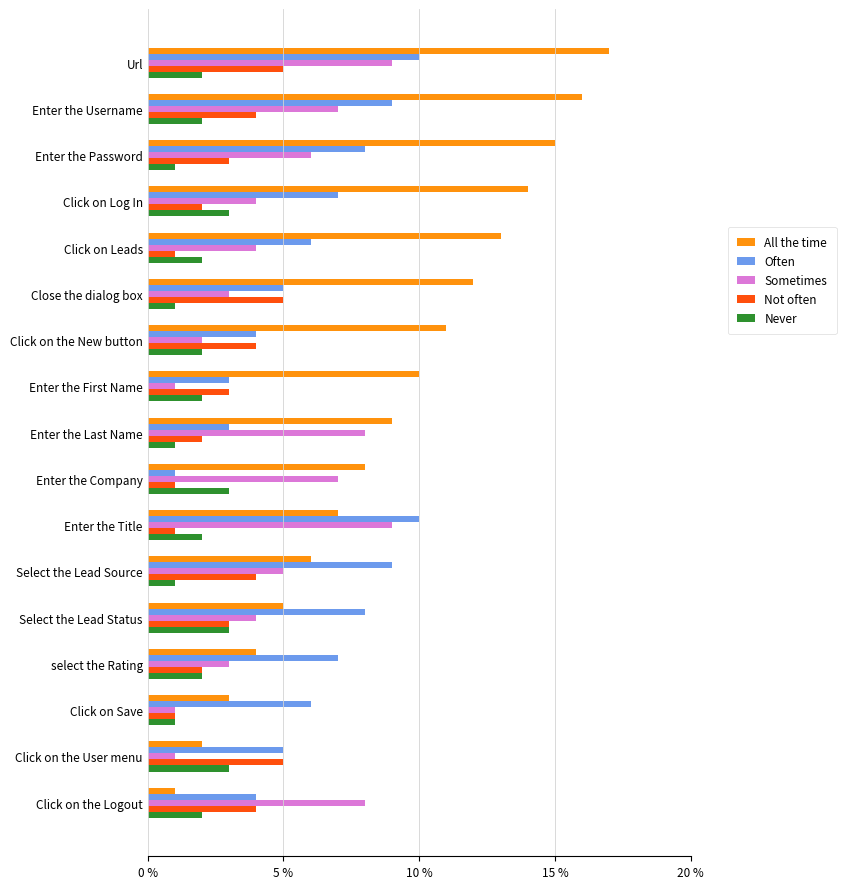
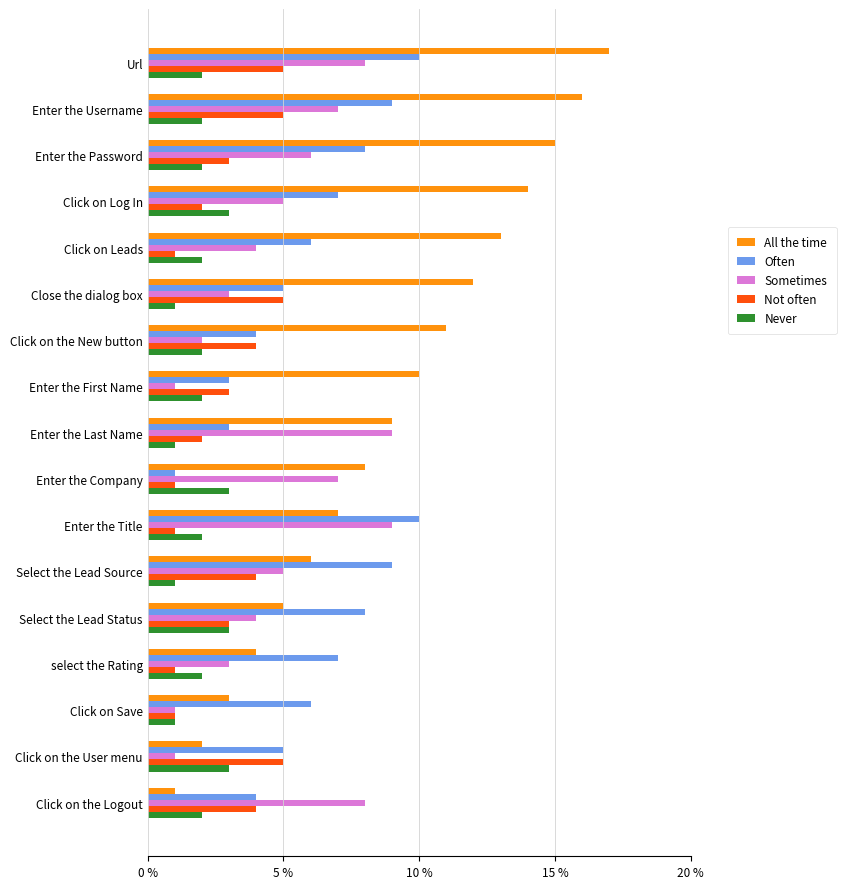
Sometimes, Url: 9 % -> 8 %
Not often, Enter the Username: 4 % -> 5 %
Never, Enter the Password: 1 % -> 2 %
Sometimes, Click on Log In: 4 % -> 5 %
Sometimes, Enter the Last Name: 8 % -> 9 %
Not often, select the Rating: 2 % -> 1 %
